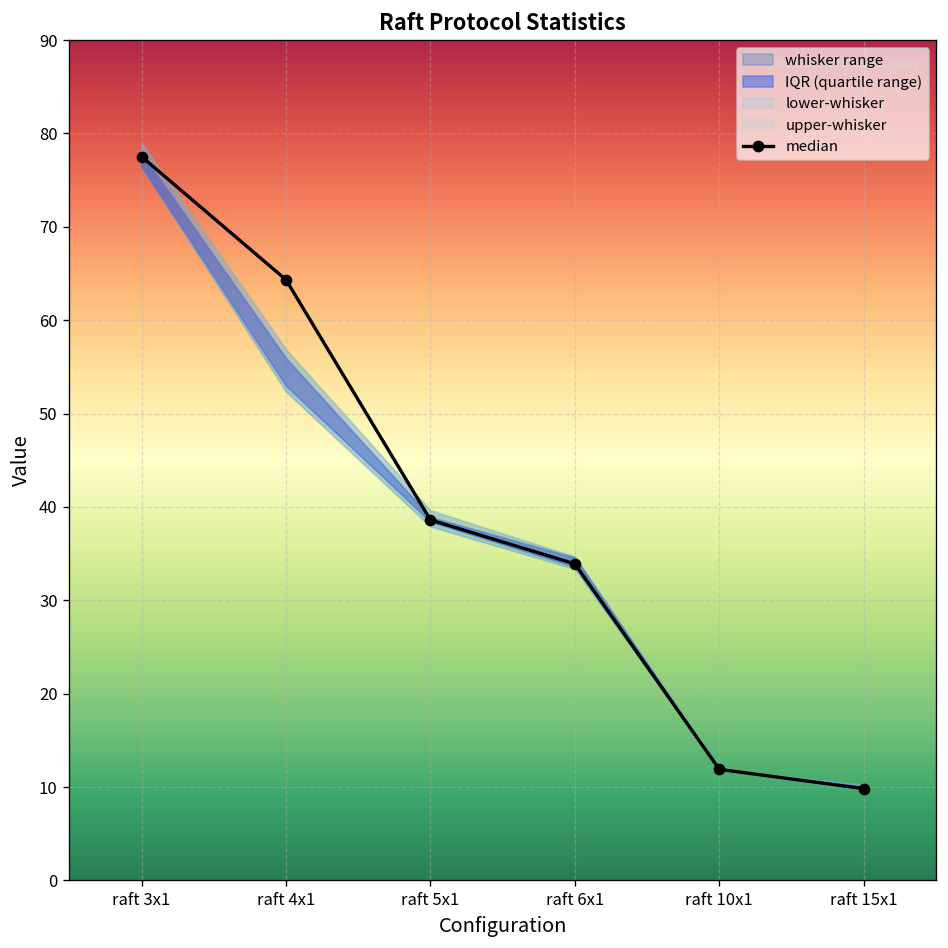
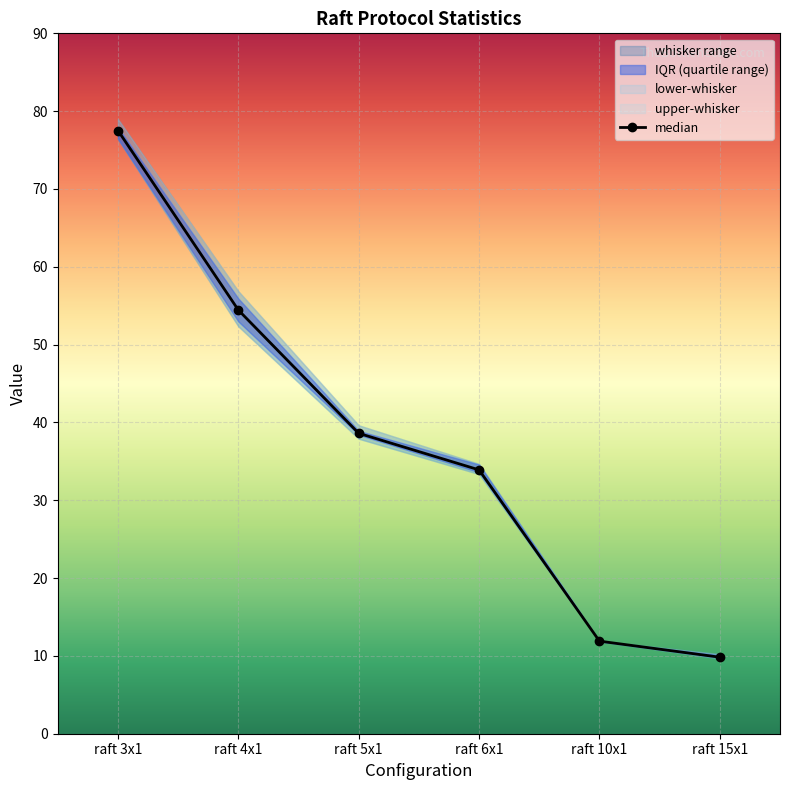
median, raft 4x1: 64 -> 54
